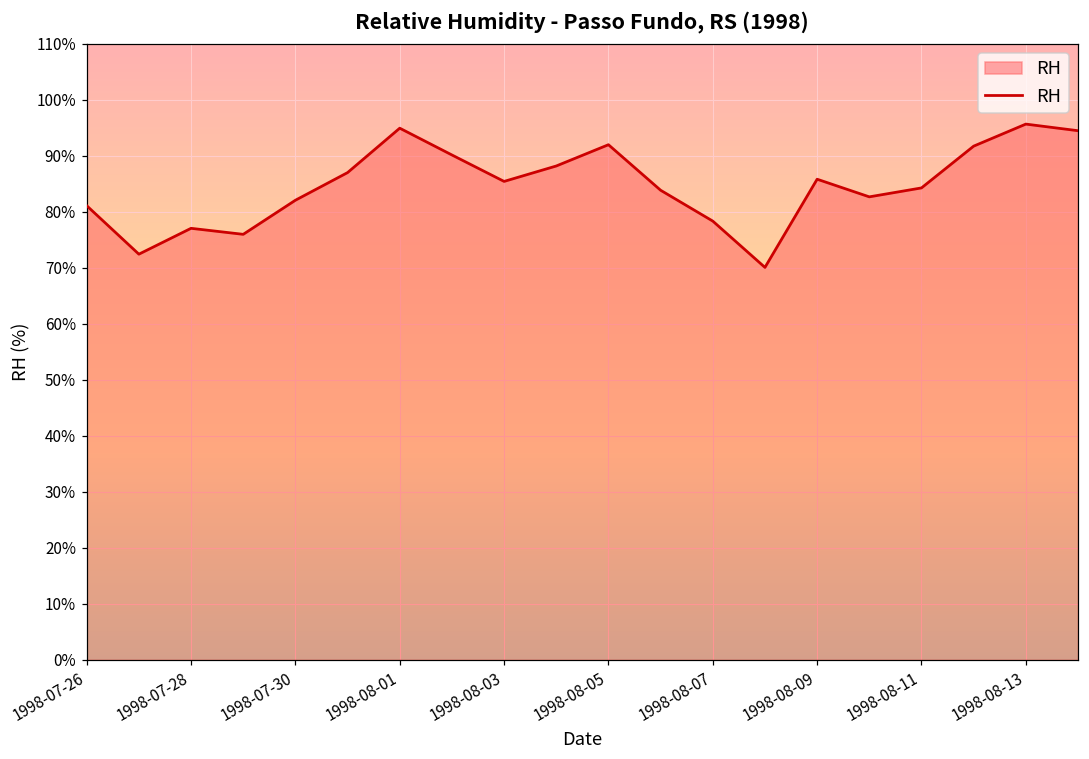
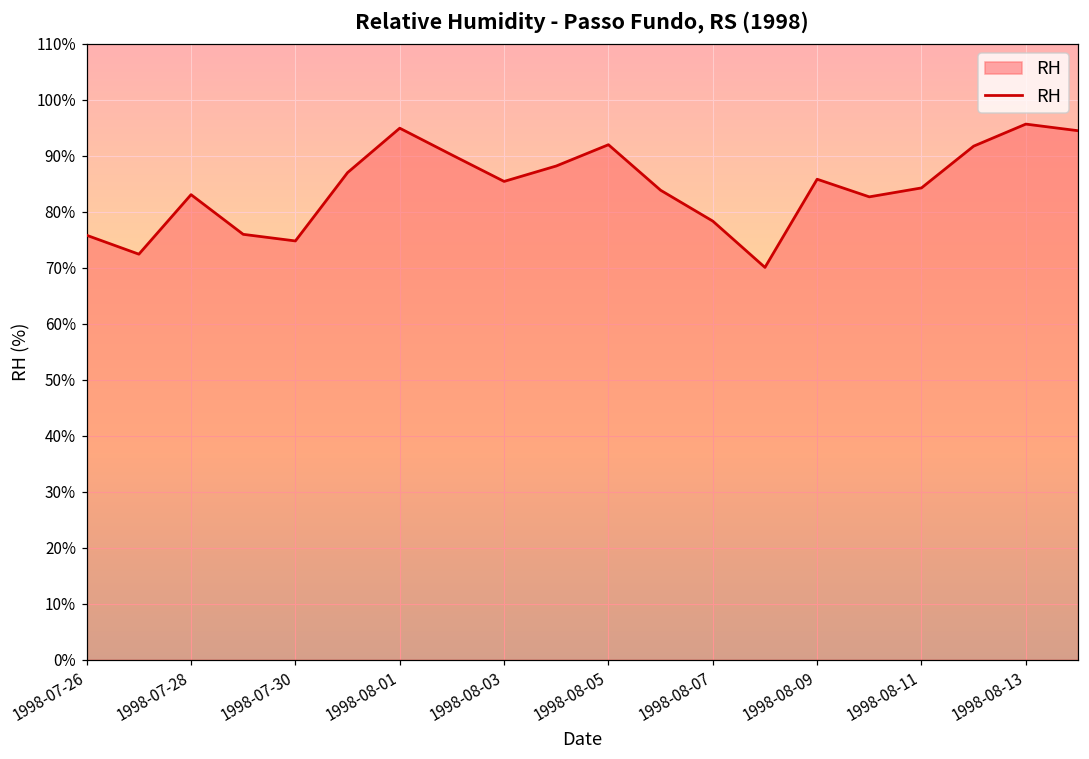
1998-07-26: 81% -> 76%
1998-07-28: 77% -> 83%
1998-07-30: 82% -> 75%
